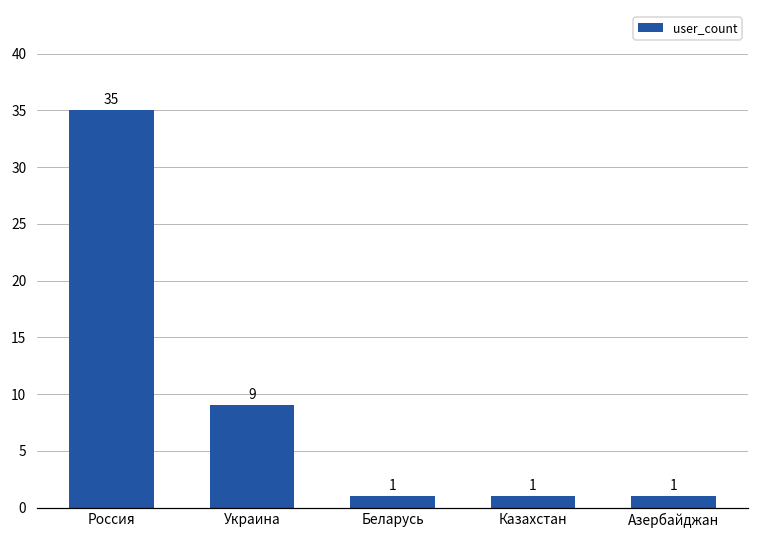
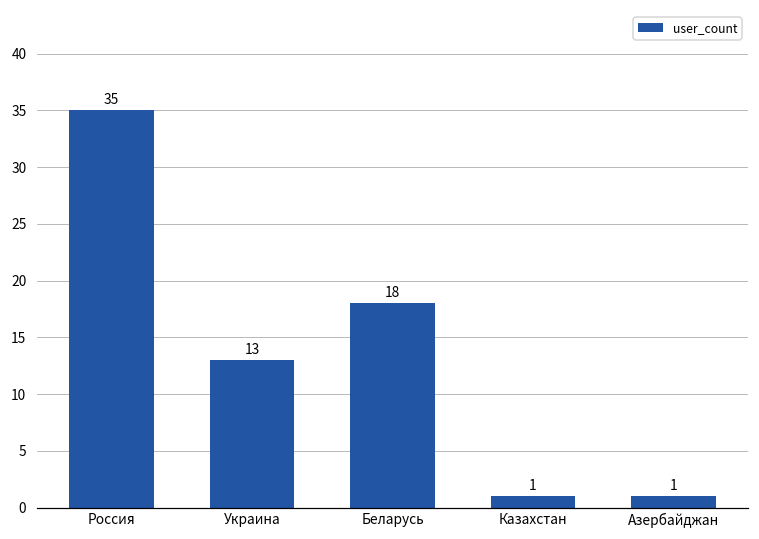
Украина: 9 -> 13
Беларусь: 1 -> 18
